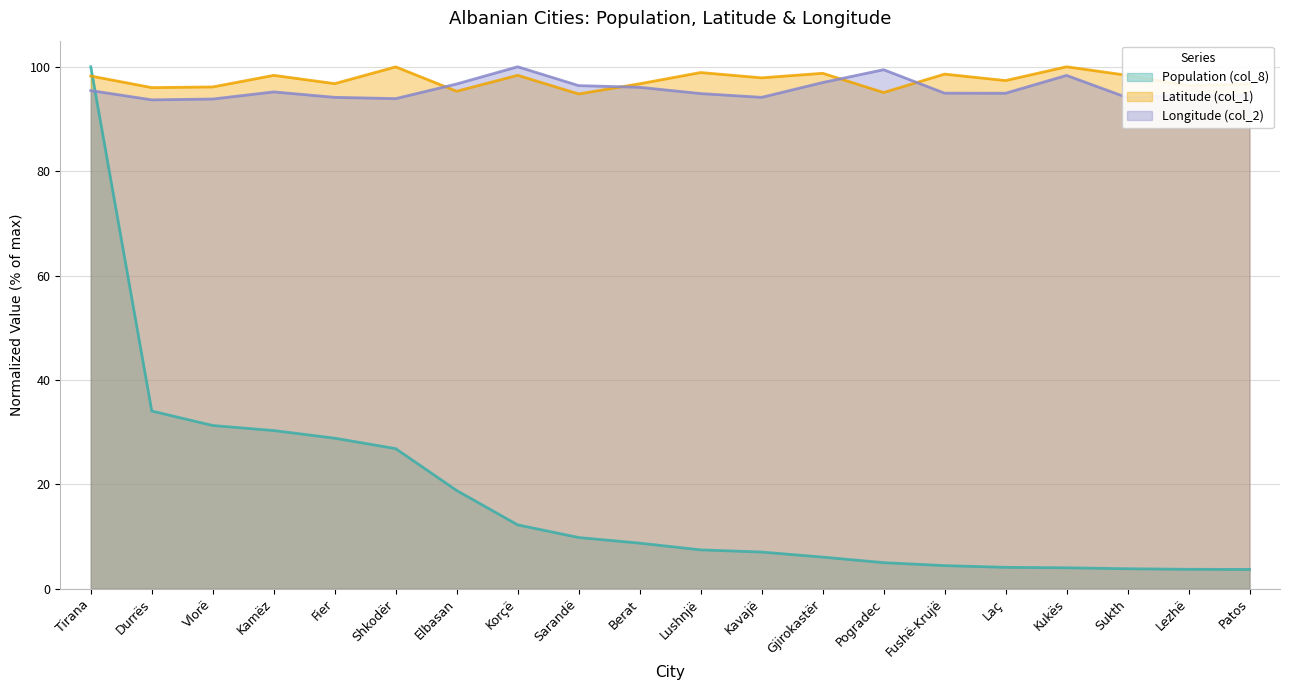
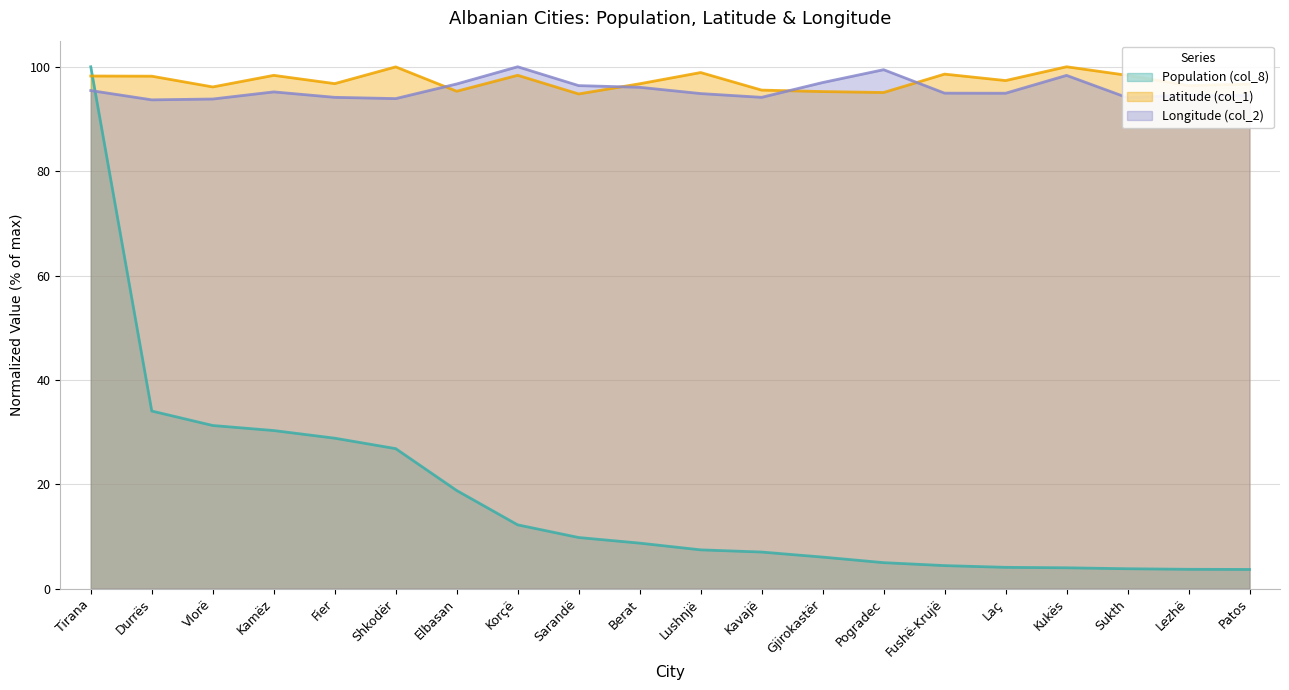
Latitude (col_1), Durrës: 96 -> 98
Latitude (col_1), Kavajë: 98 -> 96
Latitude (col_1), Gjirokastër: 99 -> 95
